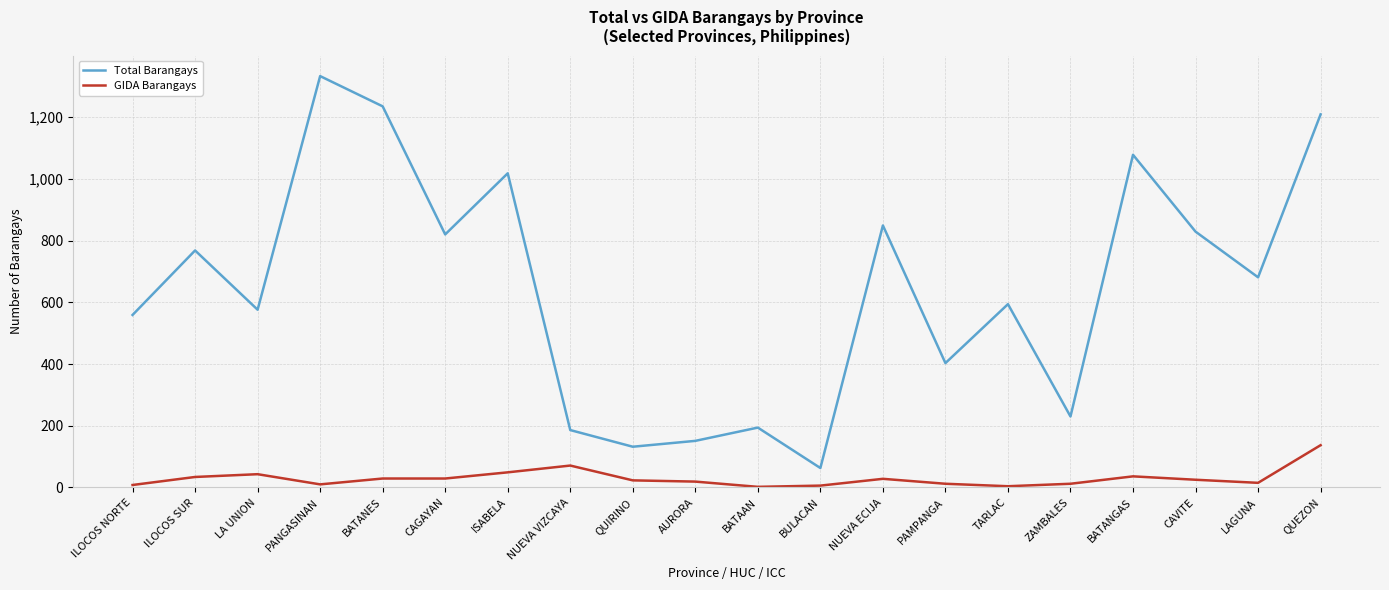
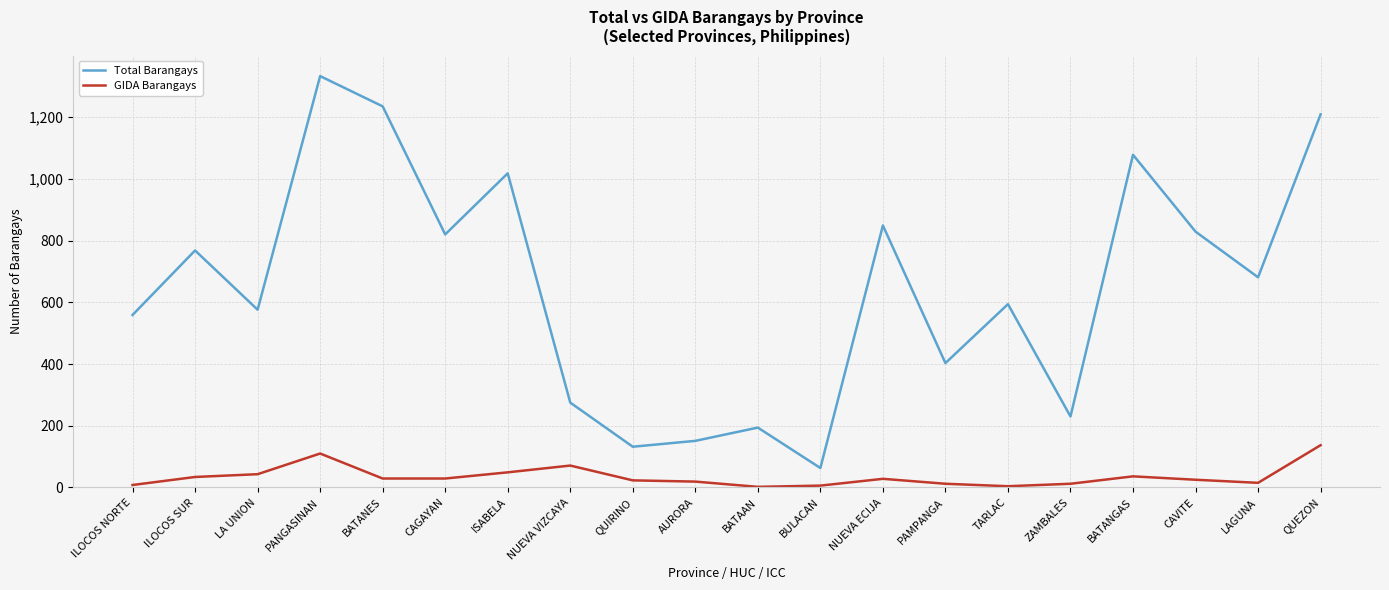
GIDA Barangays, PANGASINAN: 10 -> 110
Total Barangays, NUEVA VIZCAYA: 190 -> 280
